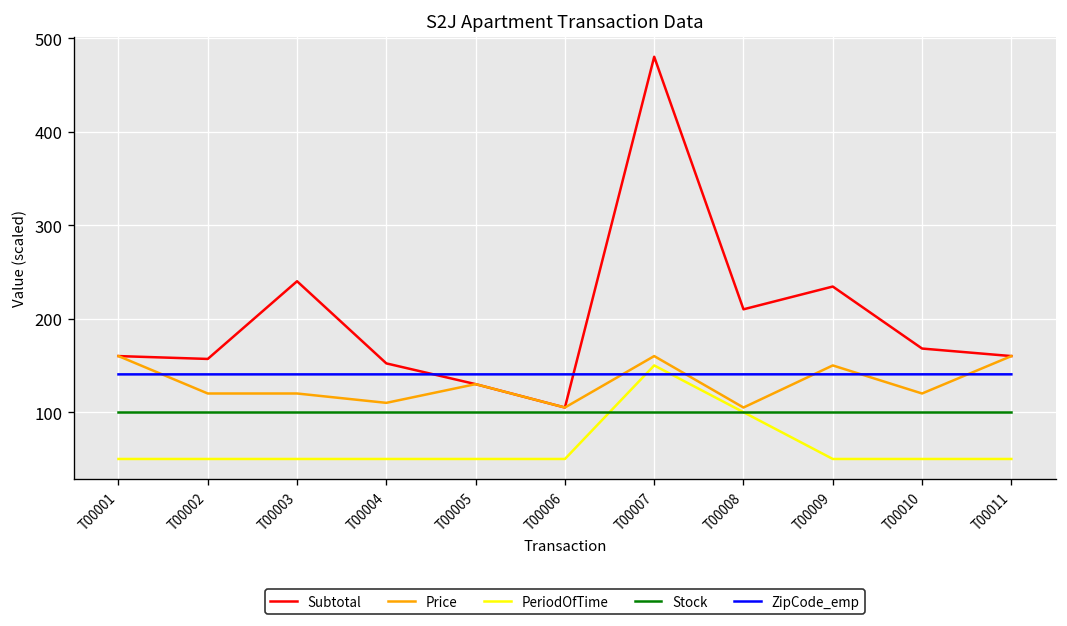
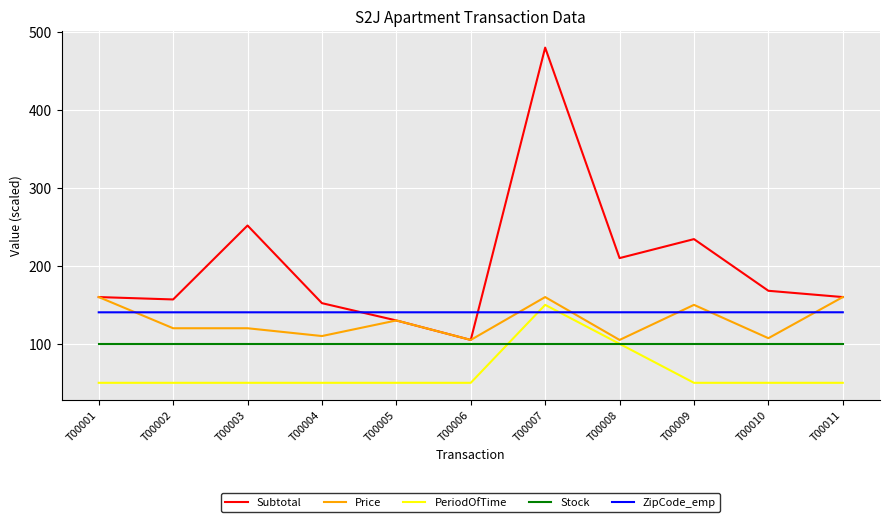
Subtotal, T00003: 240 -> 250
Price, T00010: 120 -> 110
